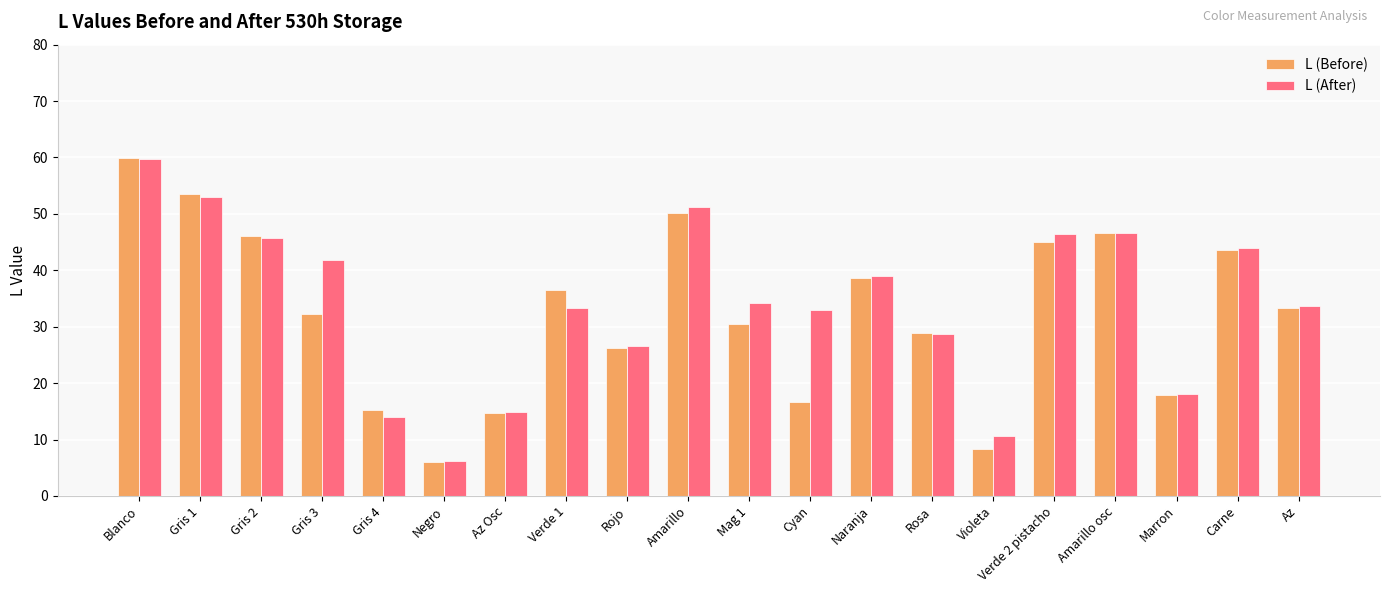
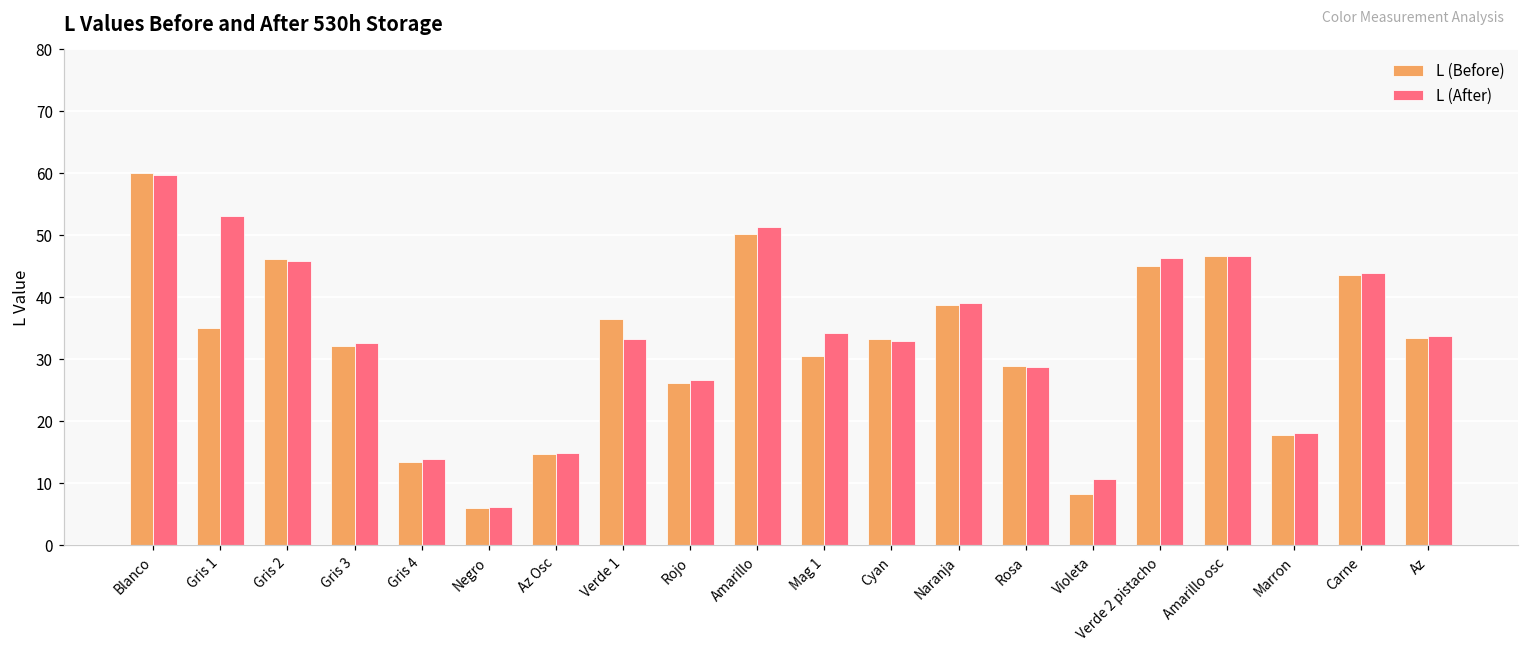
L (Before), Gris 1: 54 -> 35
L (After), Gris 3: 42 -> 33
L (Before), Gris 4: 15 -> 13
L (Before), Cyan: 17 -> 33
